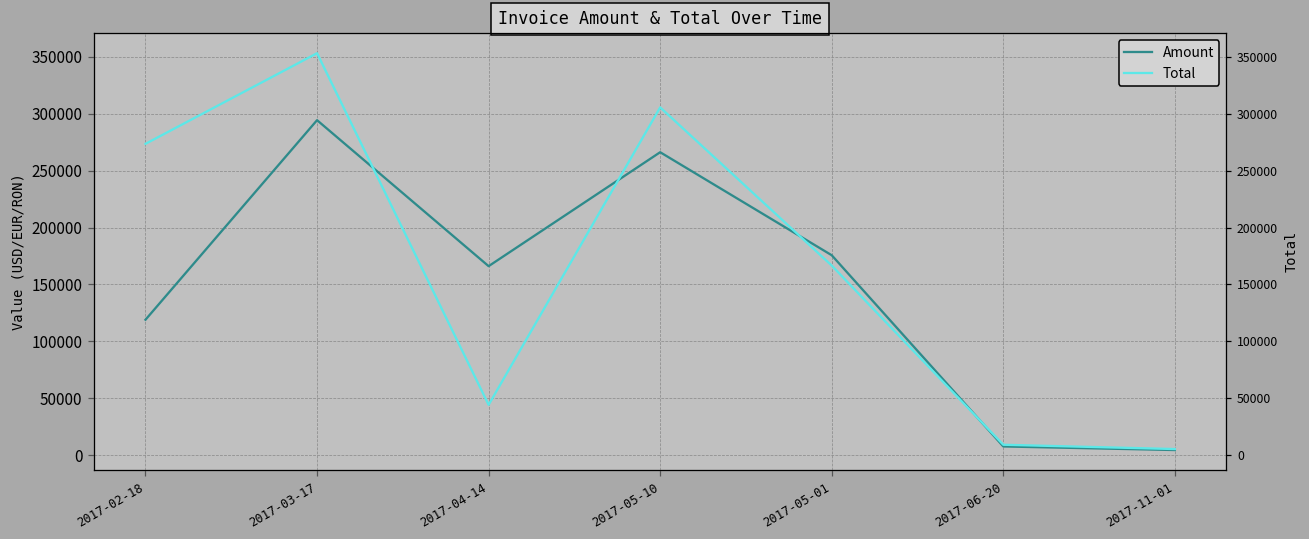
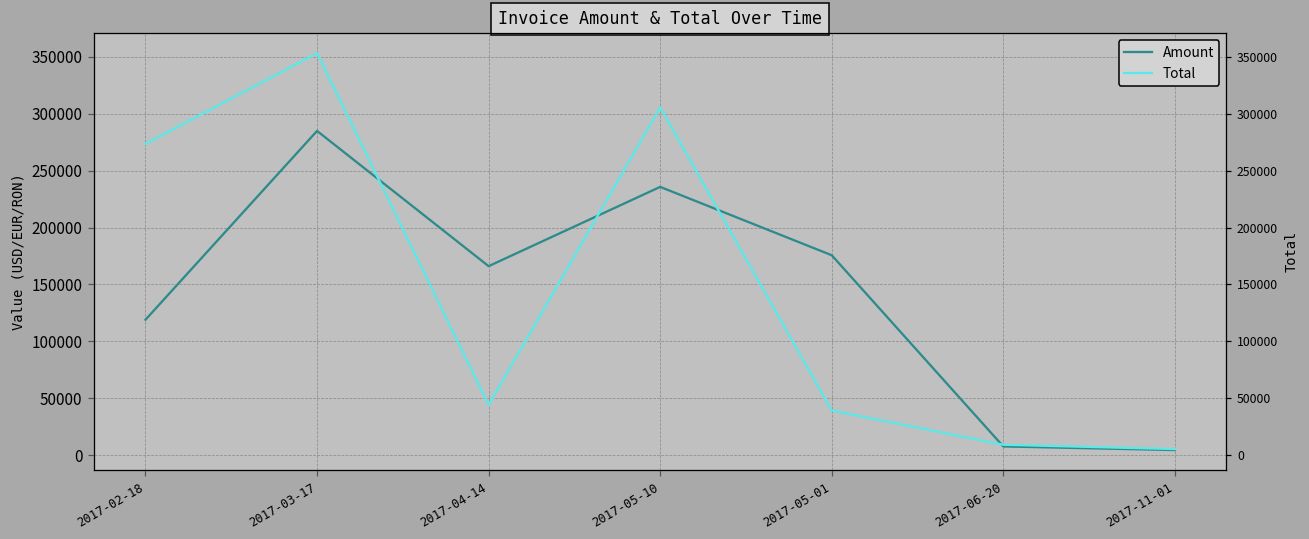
Amount, 2017-03-17: 294000 -> 285000
Amount, 2017-05-10: 266000 -> 236000
Total, 2017-05-01: 167000 -> 39000
